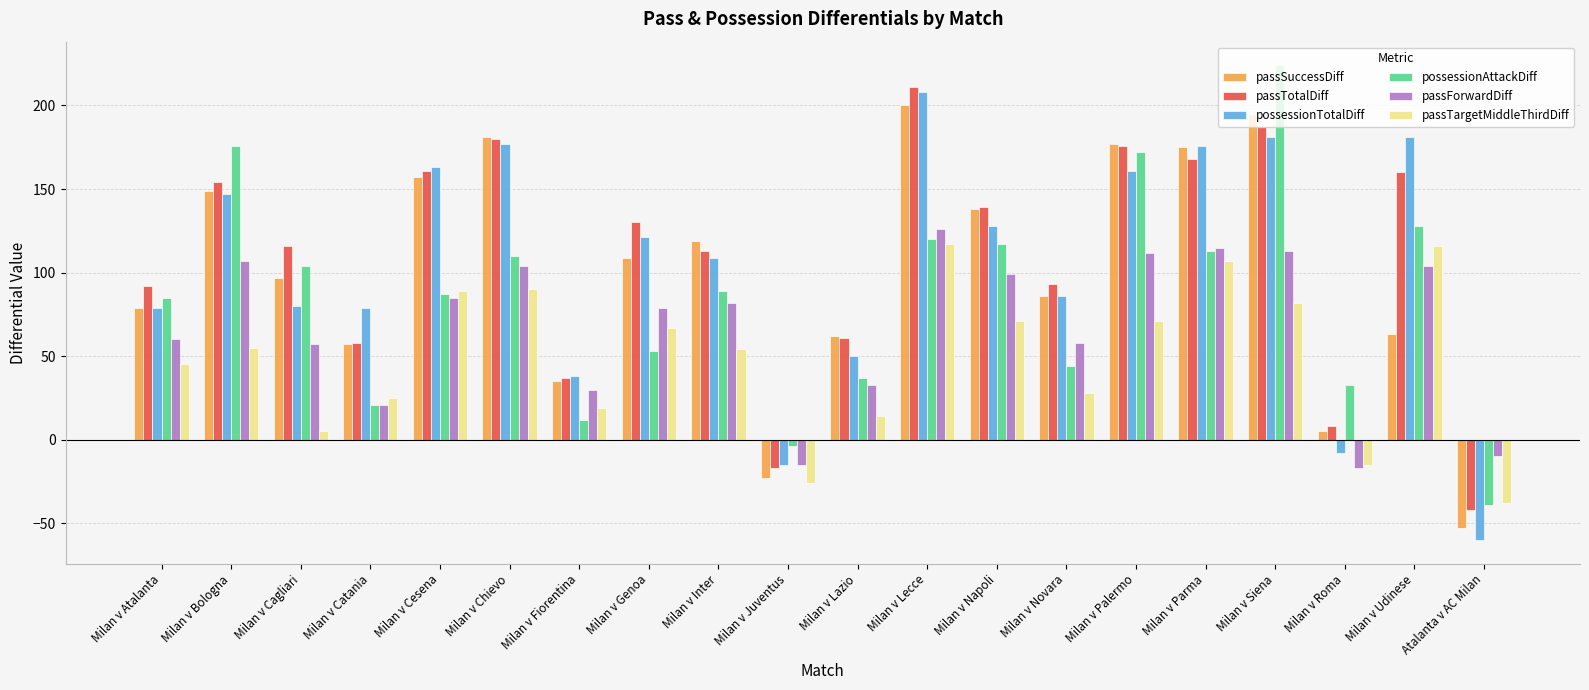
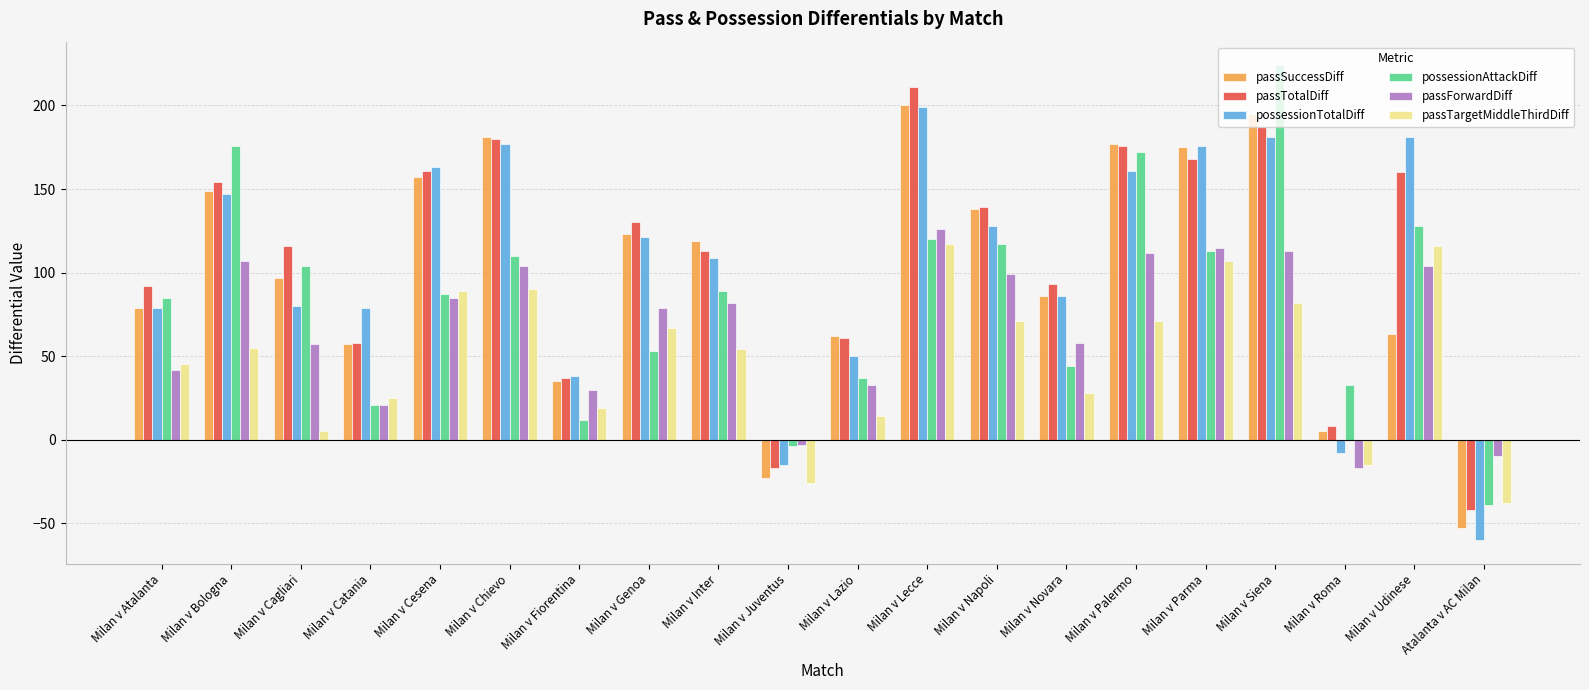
passForwardDiff, Milan v Atalanta: 60 -> 42
passSuccessDiff, Milan v Genoa: 109 -> 123
passForwardDiff, Milan v Juventus: -15 -> -3
possessionTotalDiff, Milan v Lecce: 208 -> 199
